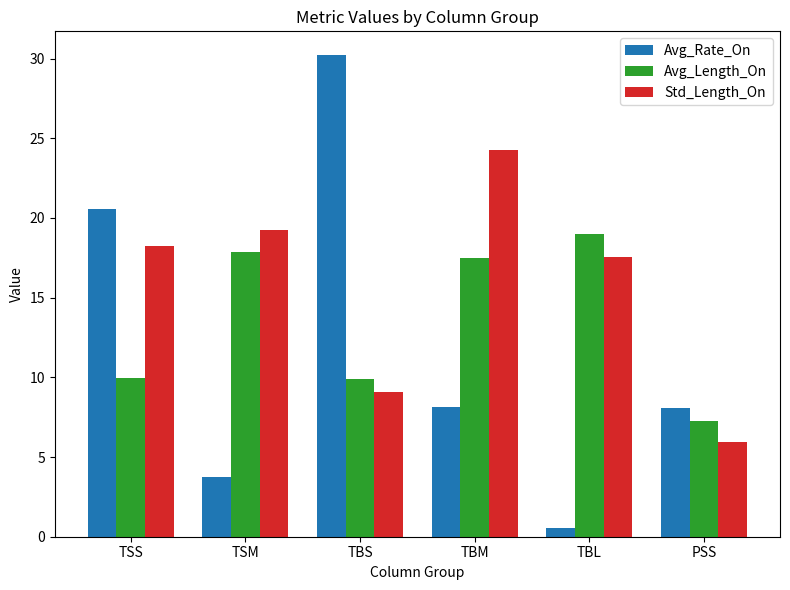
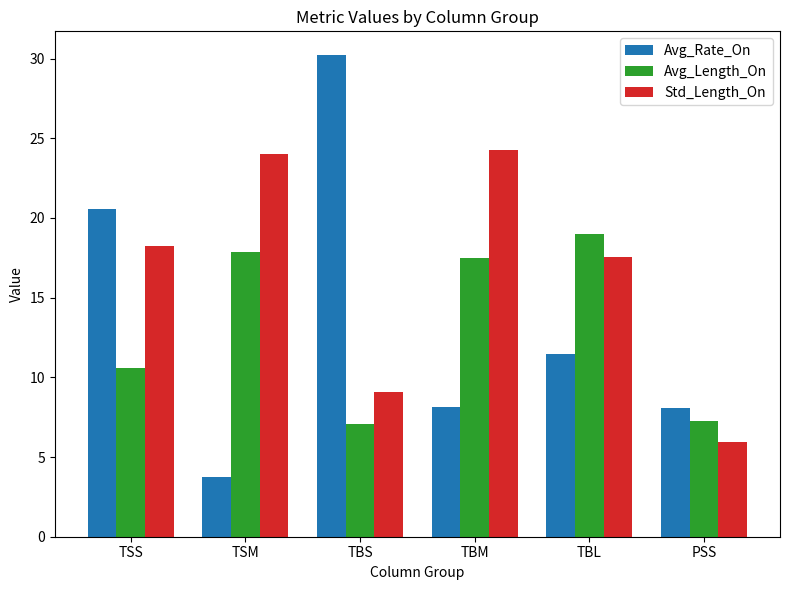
Avg_Length_On, TSS: 10.0 -> 10.6
Std_Length_On, TSM: 19.3 -> 24.0
Avg_Length_On, TBS: 9.9 -> 7.1
Avg_Rate_On, TBL: 0.6 -> 11.4
